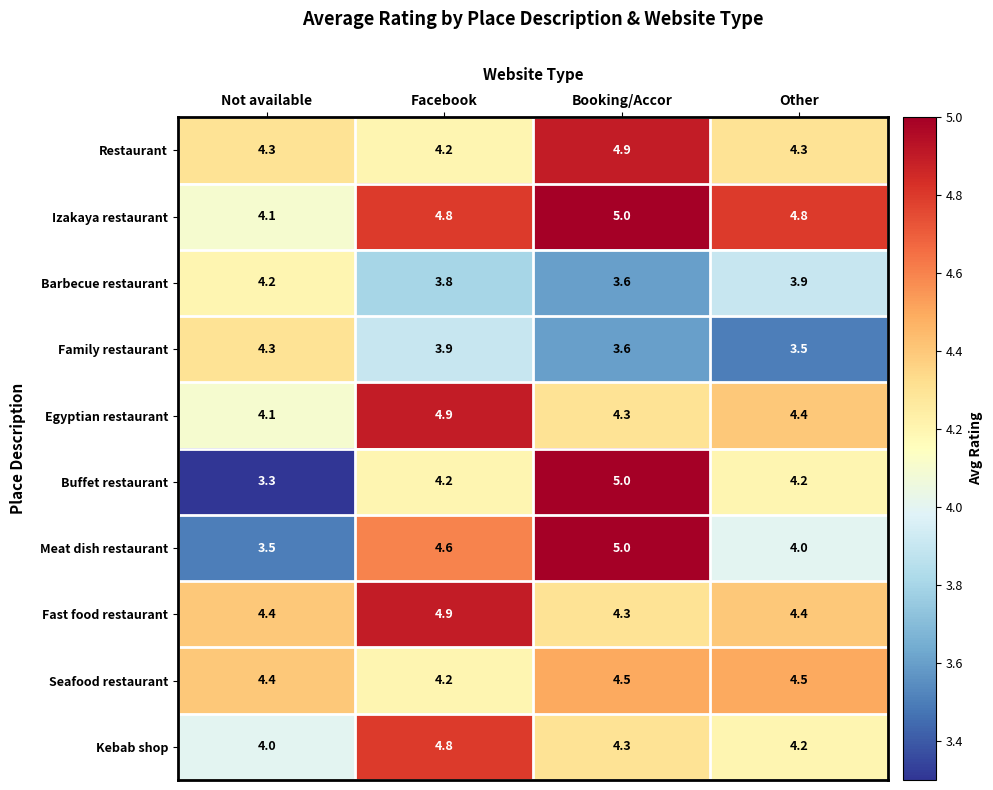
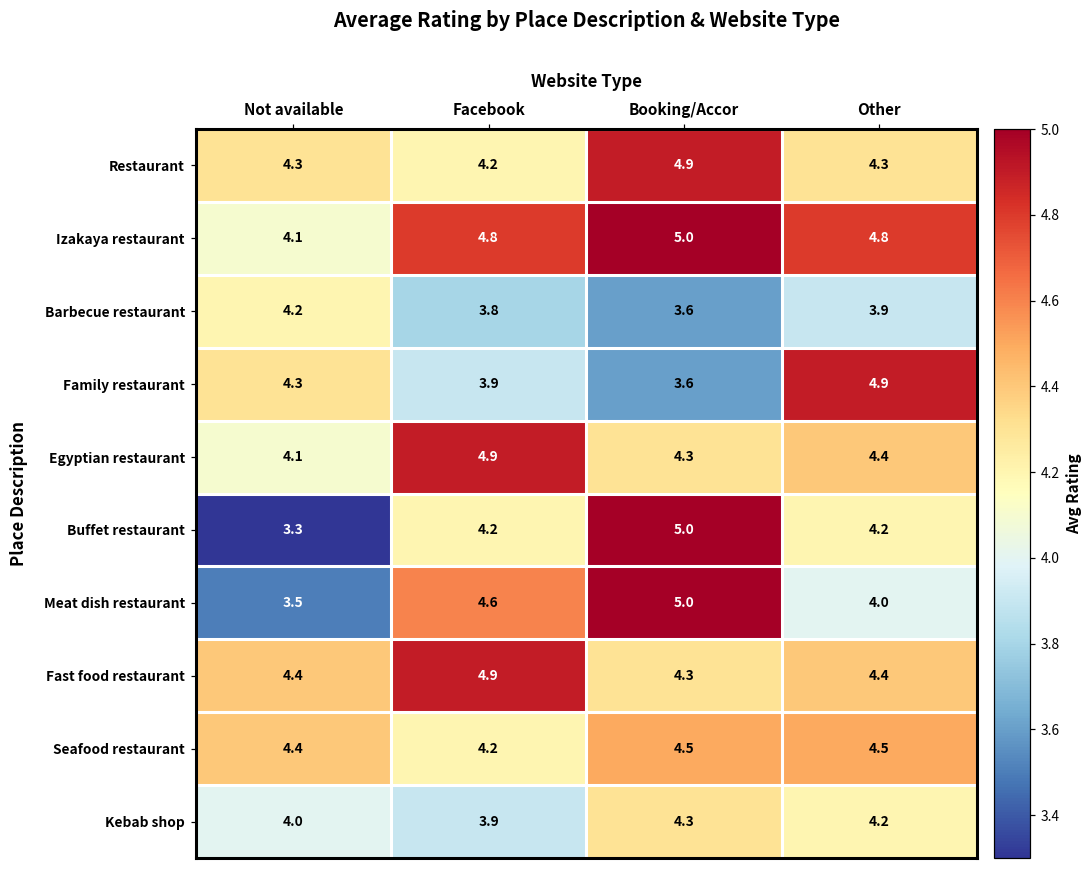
Family restaurant, Other: 3.5 -> 4.9
Kebab shop, Facebook: 4.8 -> 3.9
